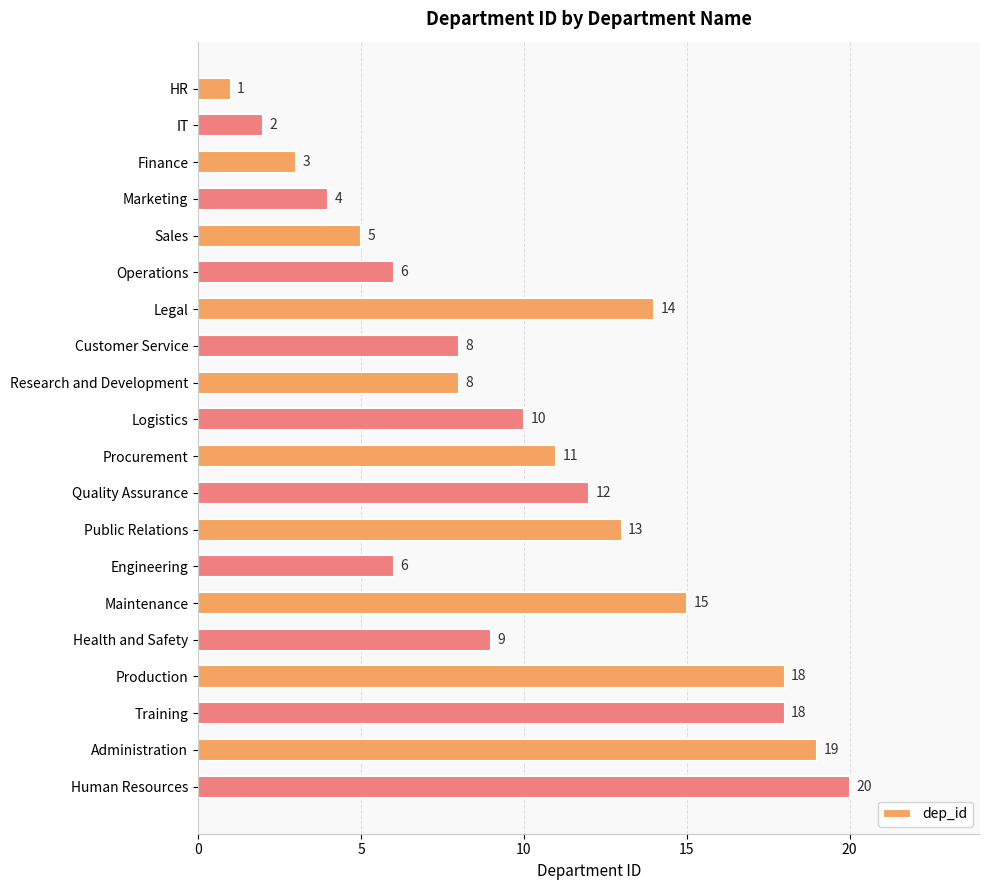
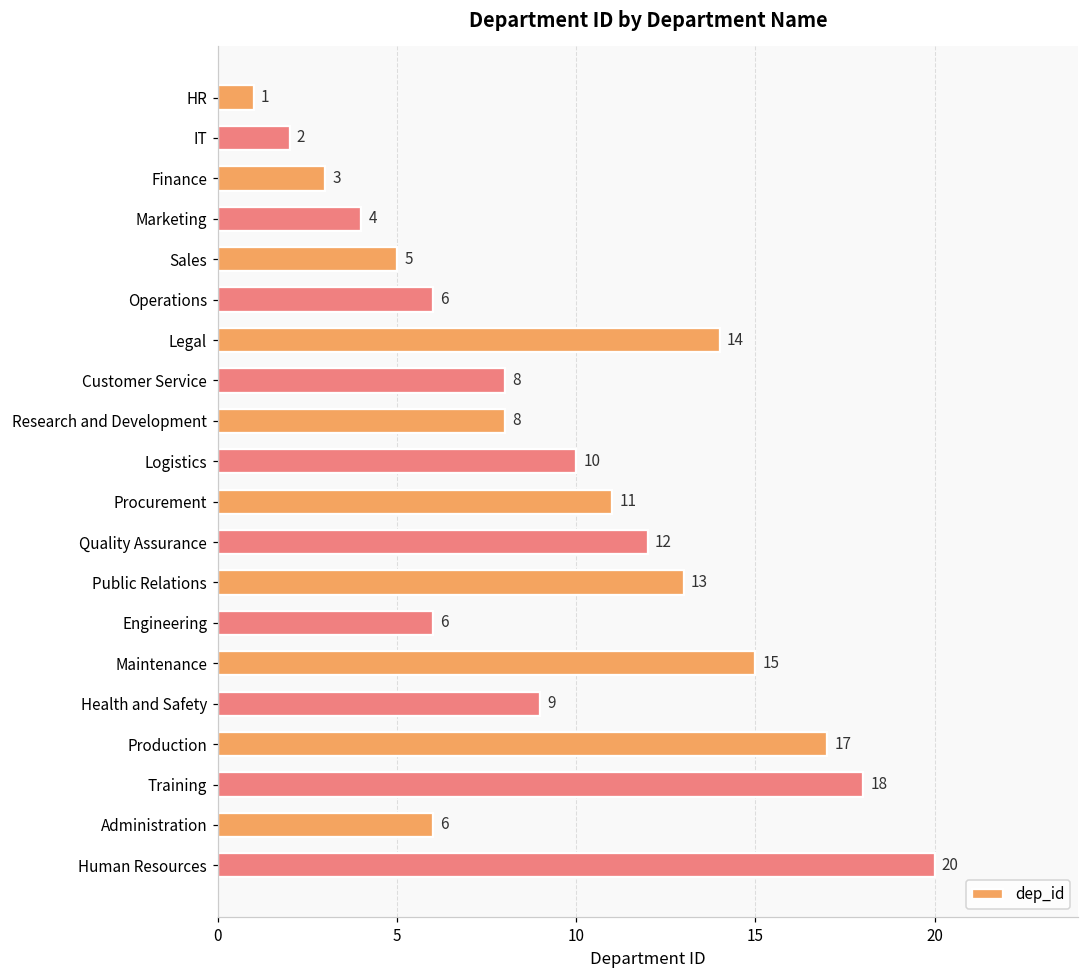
Production: 18 -> 17
Administration: 19 -> 6
